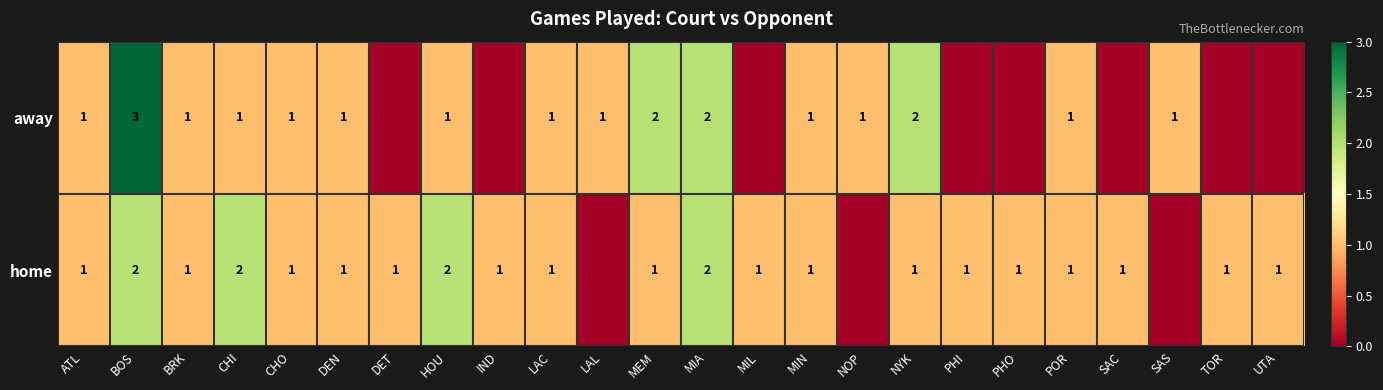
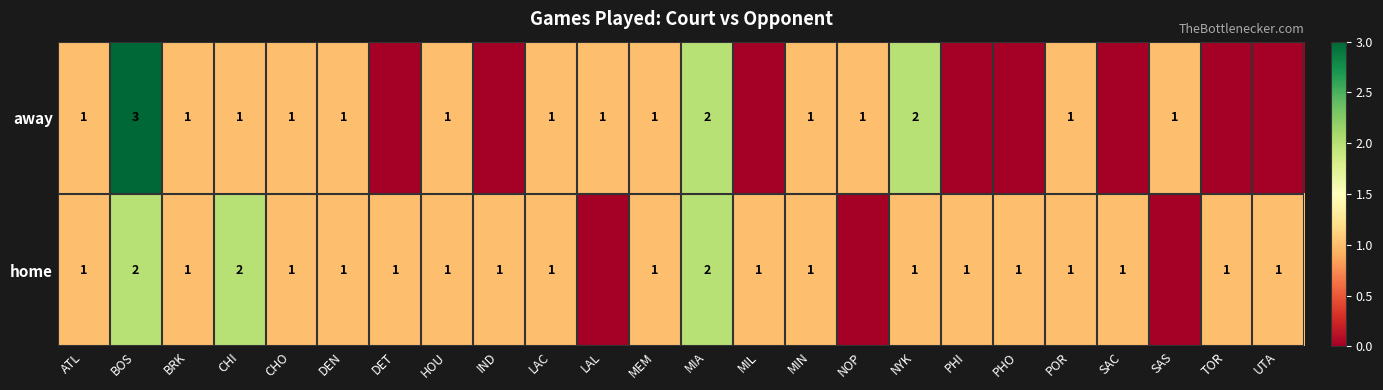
away, MEM: 2 -> 1
home, HOU: 2 -> 1
